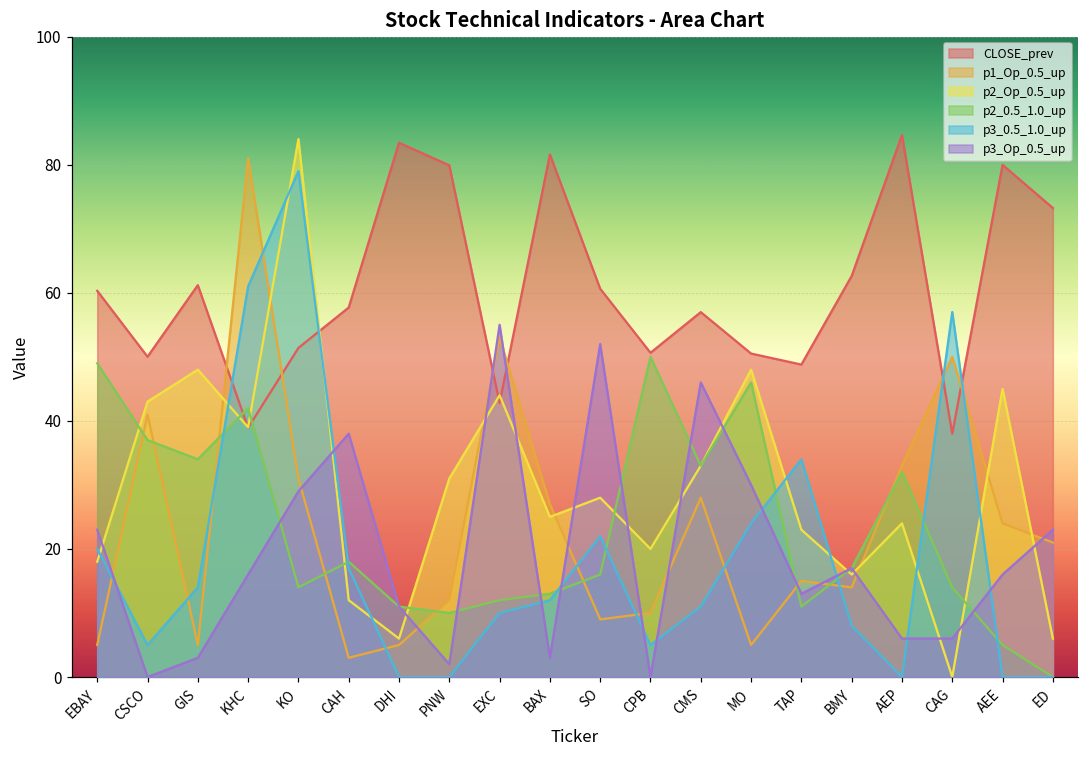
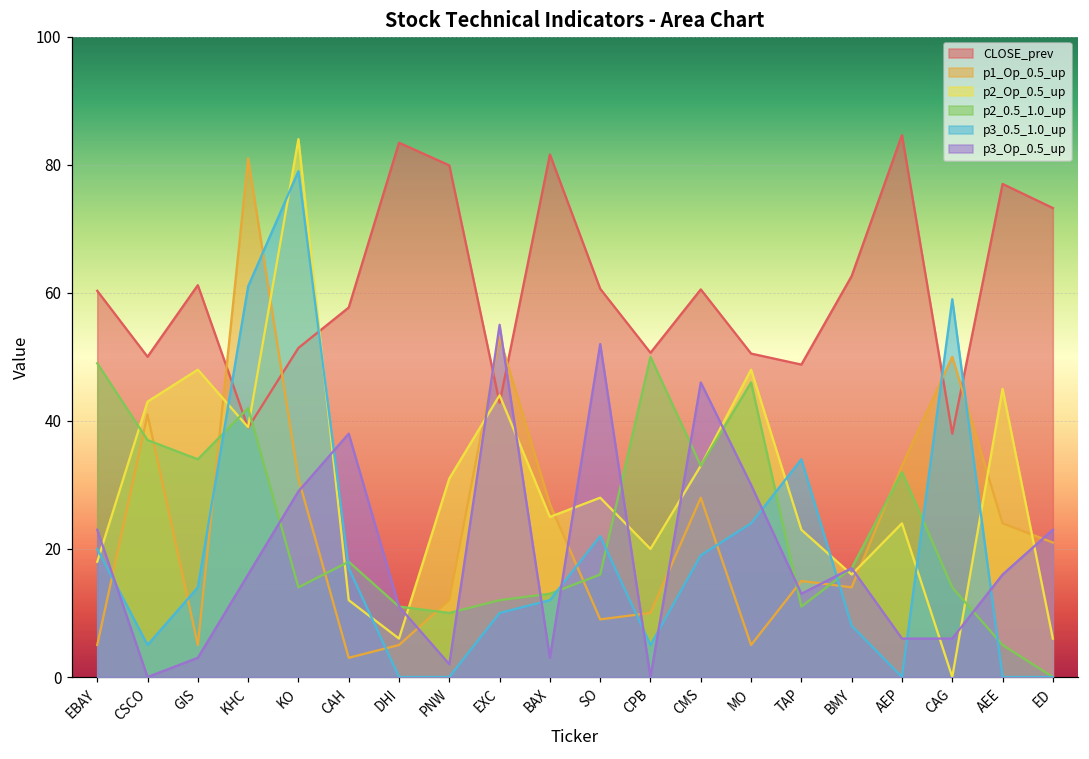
CLOSE_prev, CMS: 57 -> 61
p3_0.5_1.0_up, CMS: 11 -> 19
p3_0.5_1.0_up, CAG: 57 -> 59
CLOSE_prev, AEE: 80 -> 77
